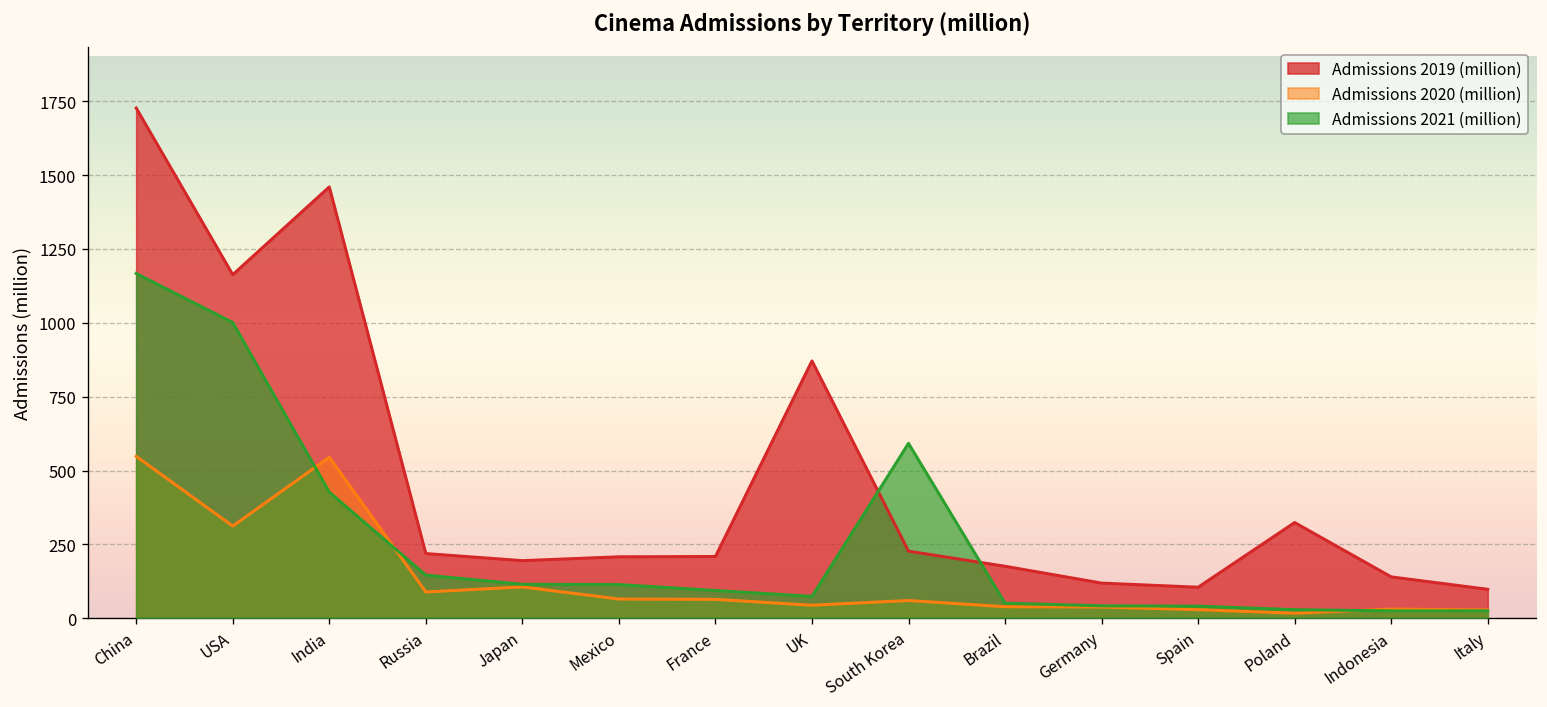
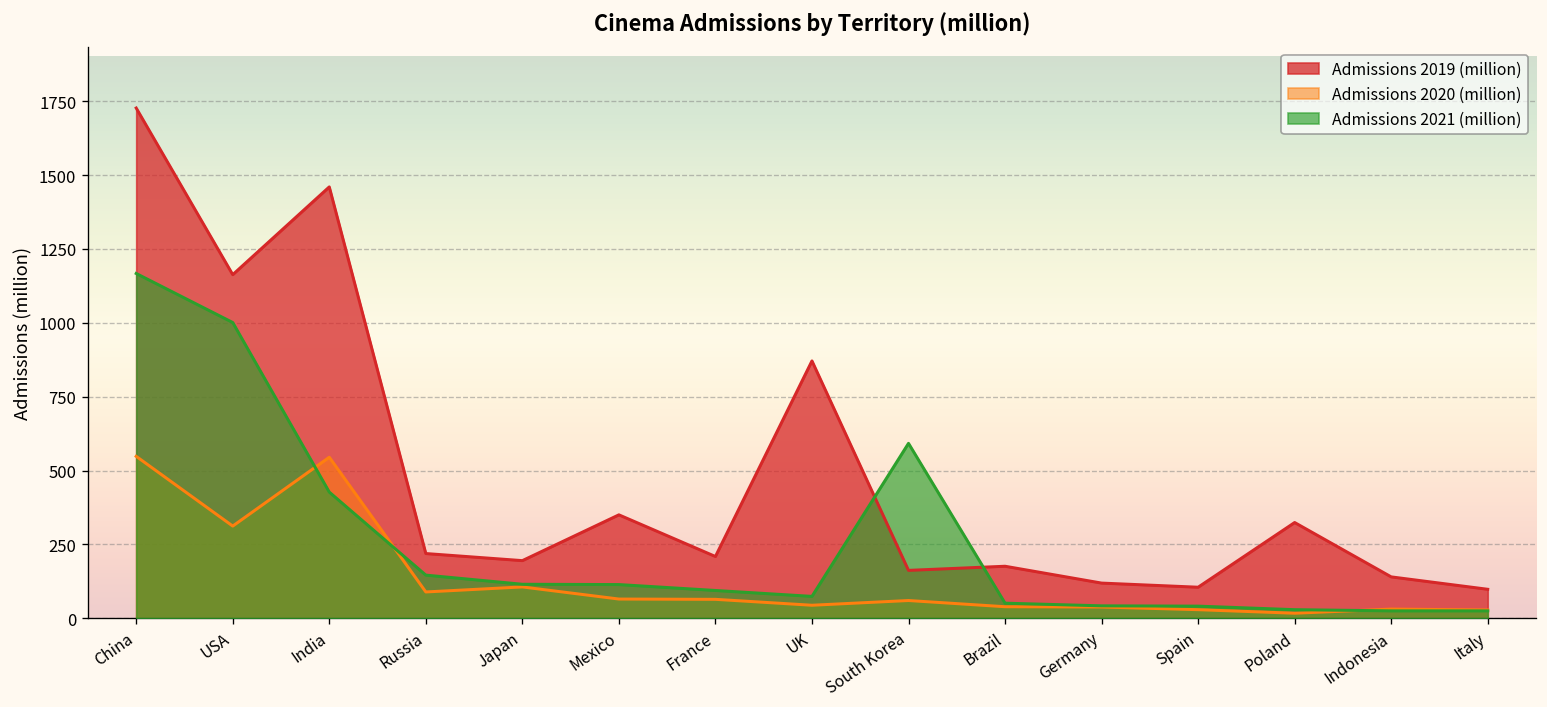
Admissions 2019 (million), Mexico: 210 -> 350
Admissions 2019 (million), South Korea: 230 -> 160
